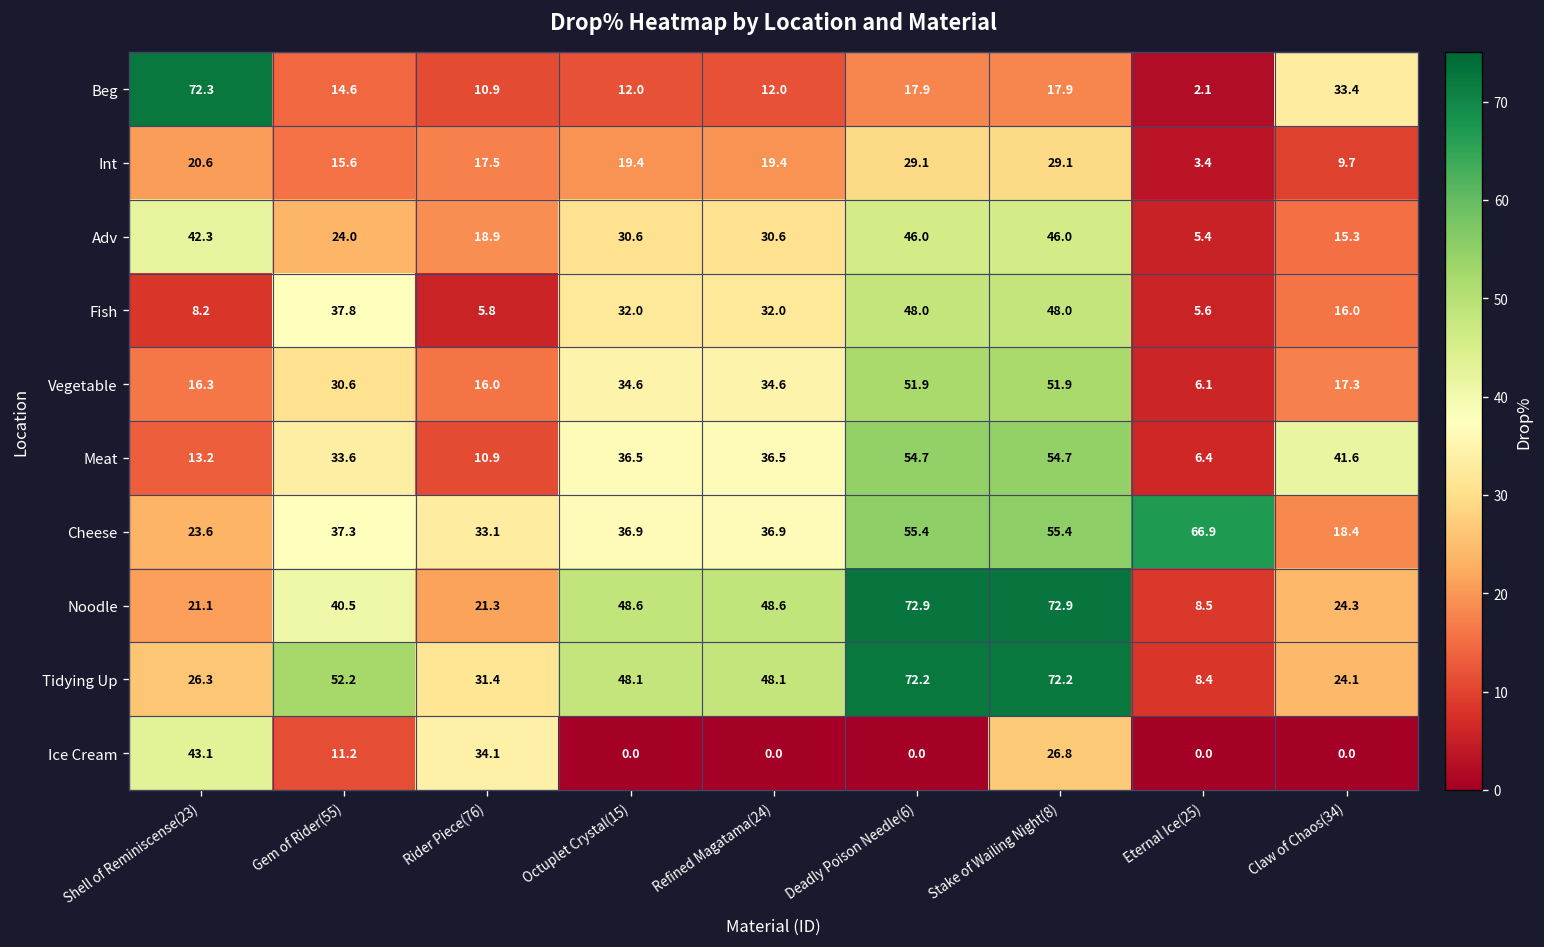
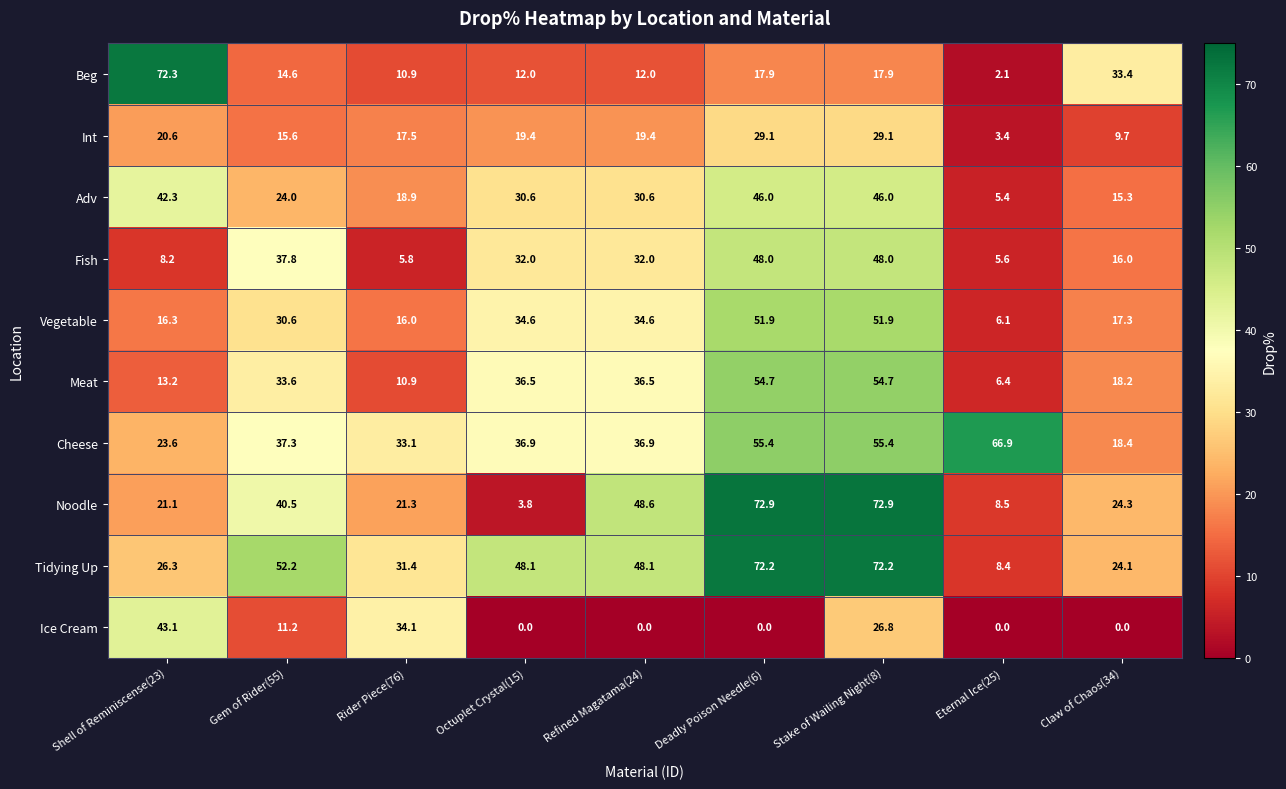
Meat, Claw of Chaos(34): 41.6 -> 18.2
Noodle, Octuplet Crystal(15): 48.6 -> 3.8
